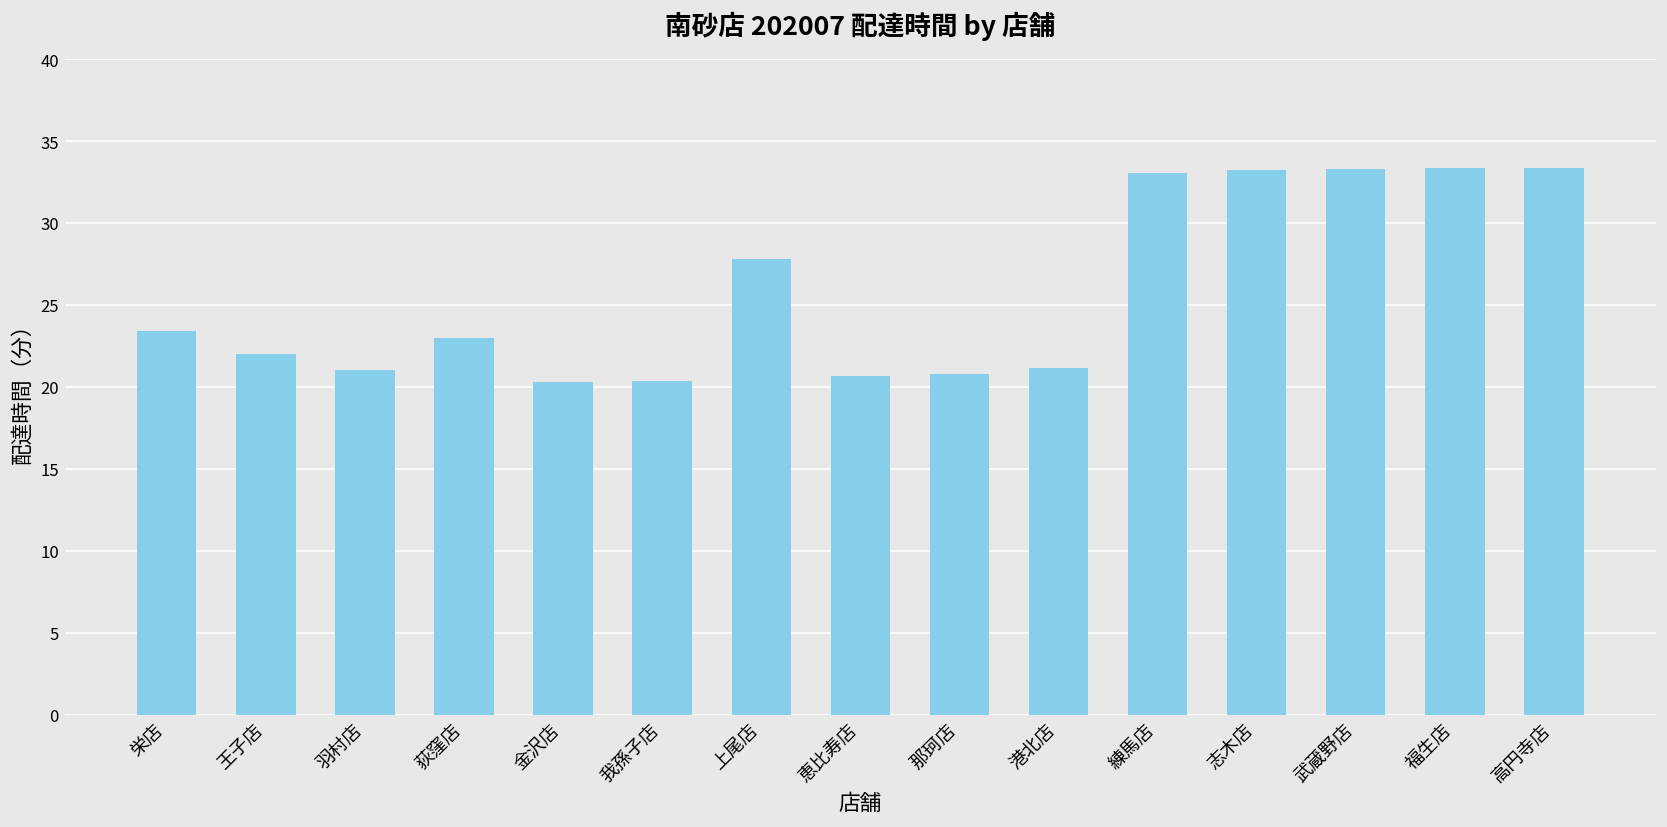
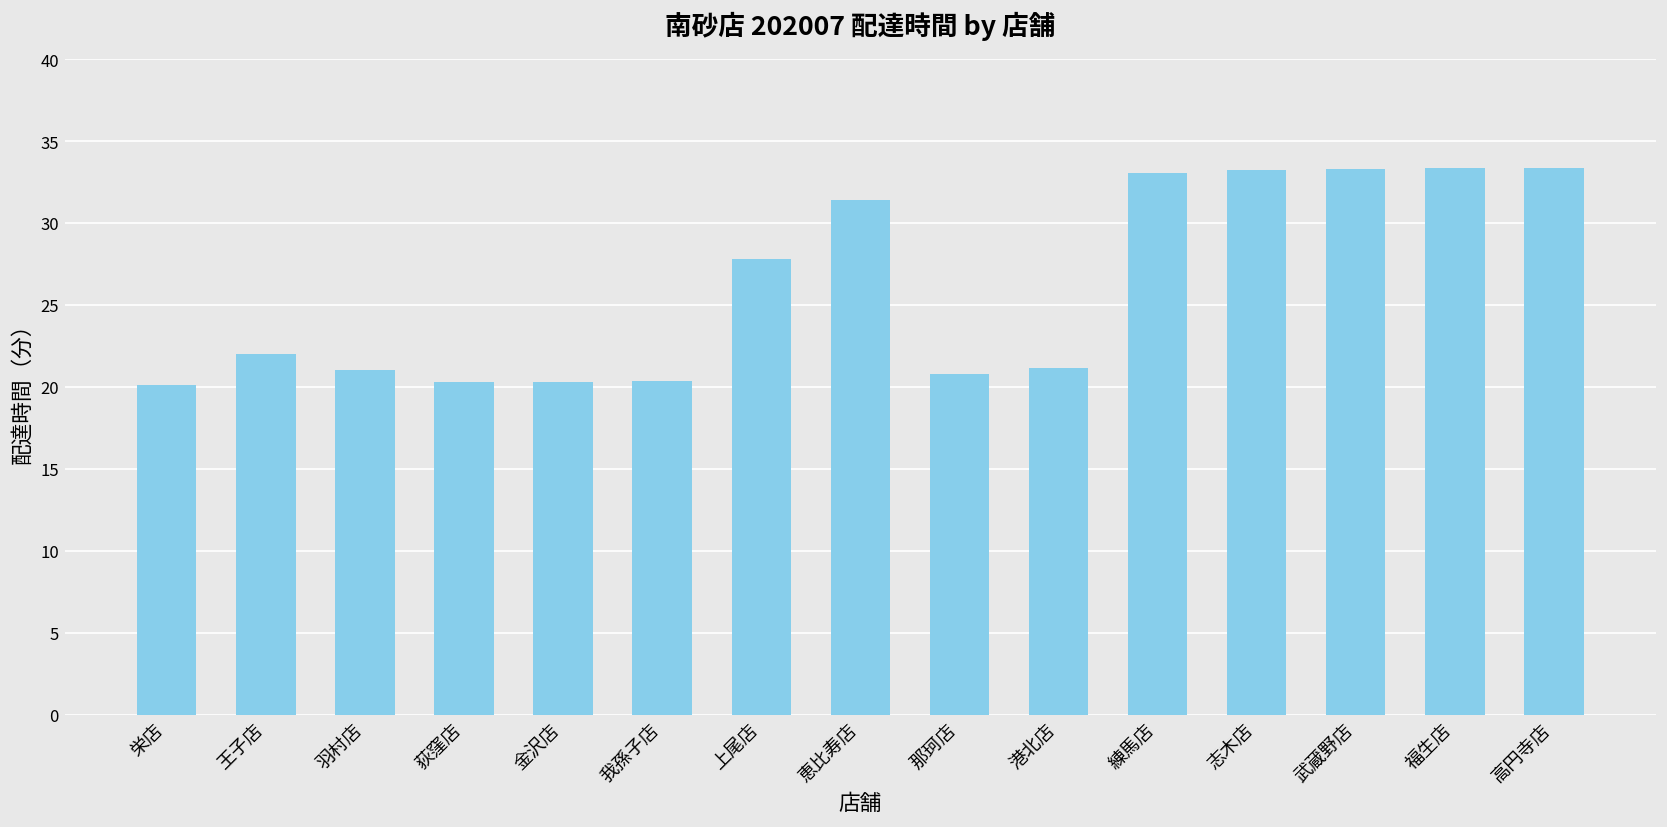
栄店: 23.4 -> 20.1
荻窪店: 23.0 -> 20.3
恵比寿店: 20.7 -> 31.4
